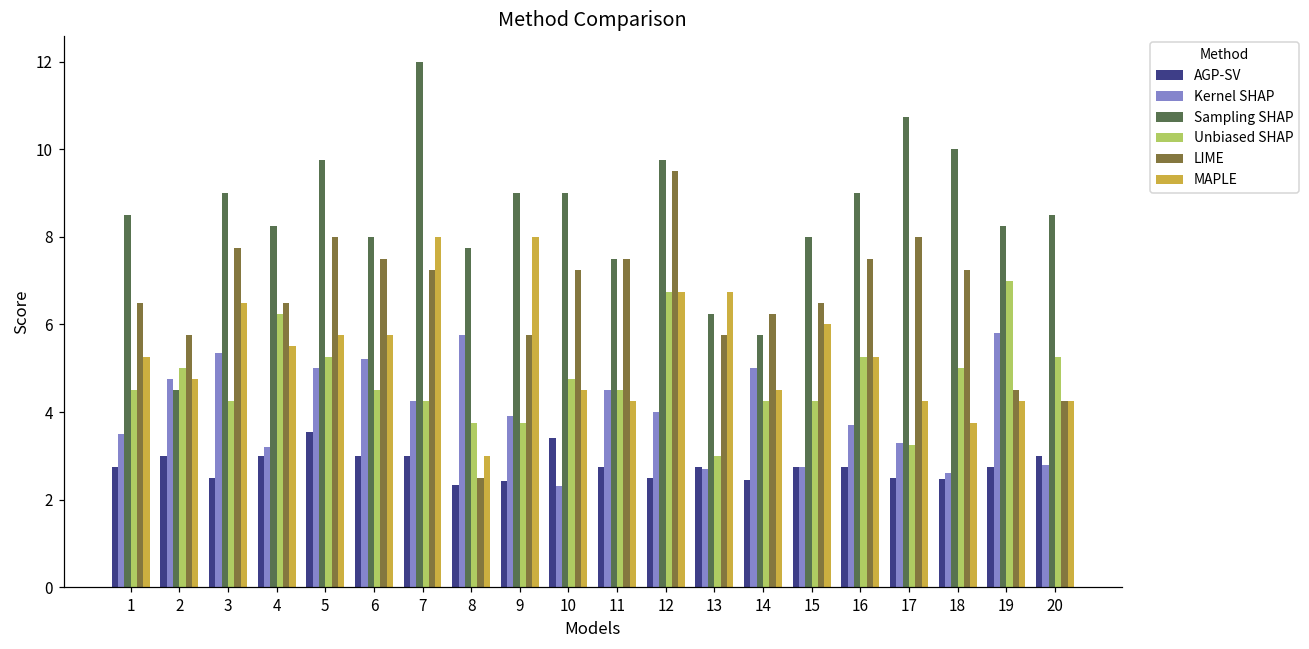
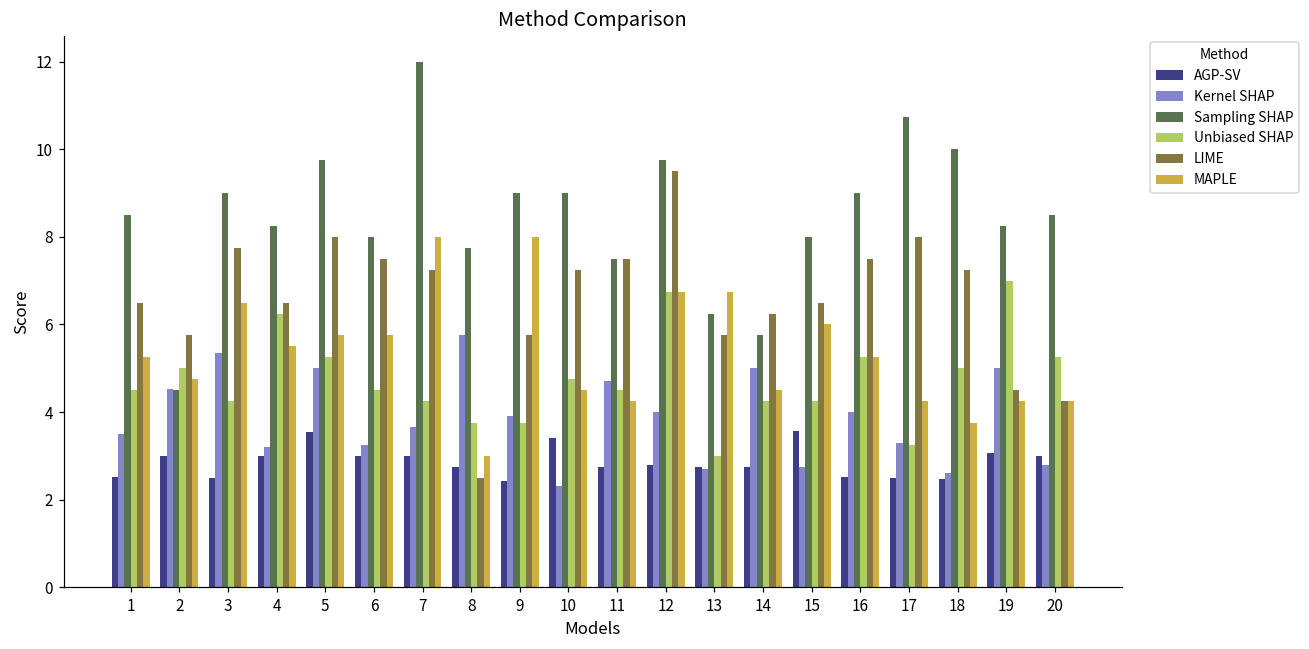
AGP-SV, 1: 2.8 -> 2.5
Kernel SHAP, 2: 4.8 -> 4.5
Kernel SHAP, 6: 5.2 -> 3.3
Kernel SHAP, 7: 4.3 -> 3.7
AGP-SV, 8: 2.3 -> 2.8
Kernel SHAP, 11: 4.5 -> 4.7
AGP-SV, 12: 2.5 -> 2.8
AGP-SV, 14: 2.5 -> 2.8
AGP-SV, 15: 2.8 -> 3.6
AGP-SV, 16: 2.8 -> 2.5
Kernel SHAP, 16: 3.7 -> 4.0
AGP-SV, 19: 2.8 -> 3.1
Kernel SHAP, 19: 5.8 -> 5.0
